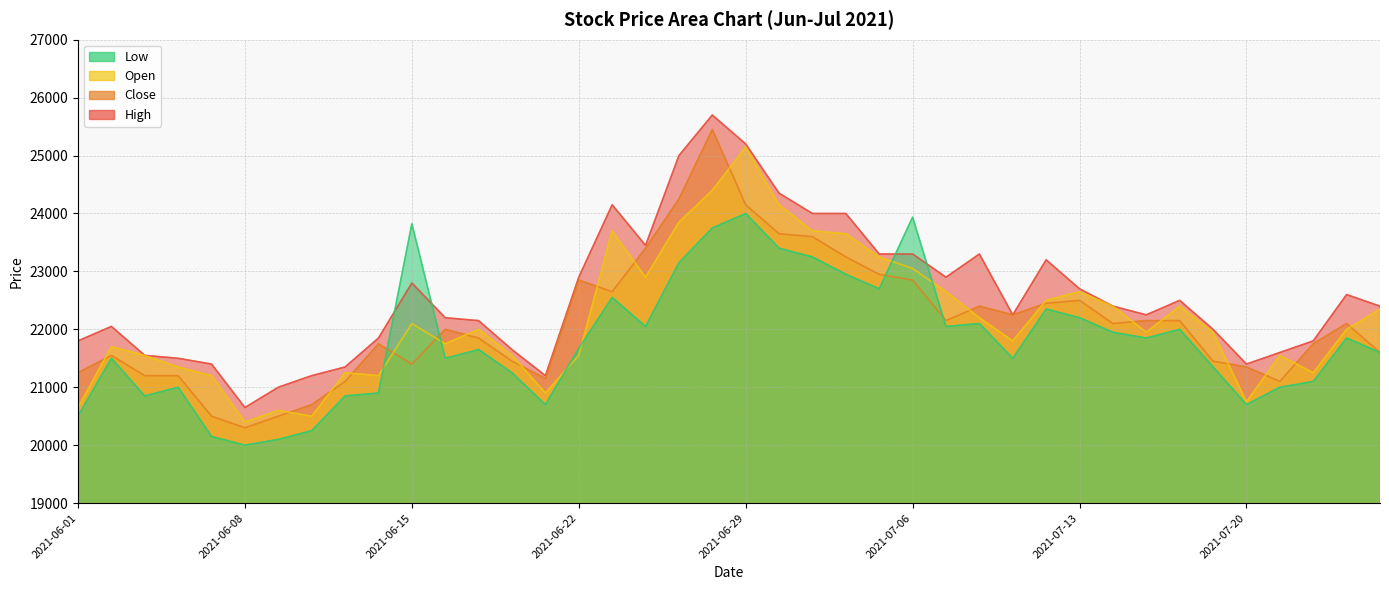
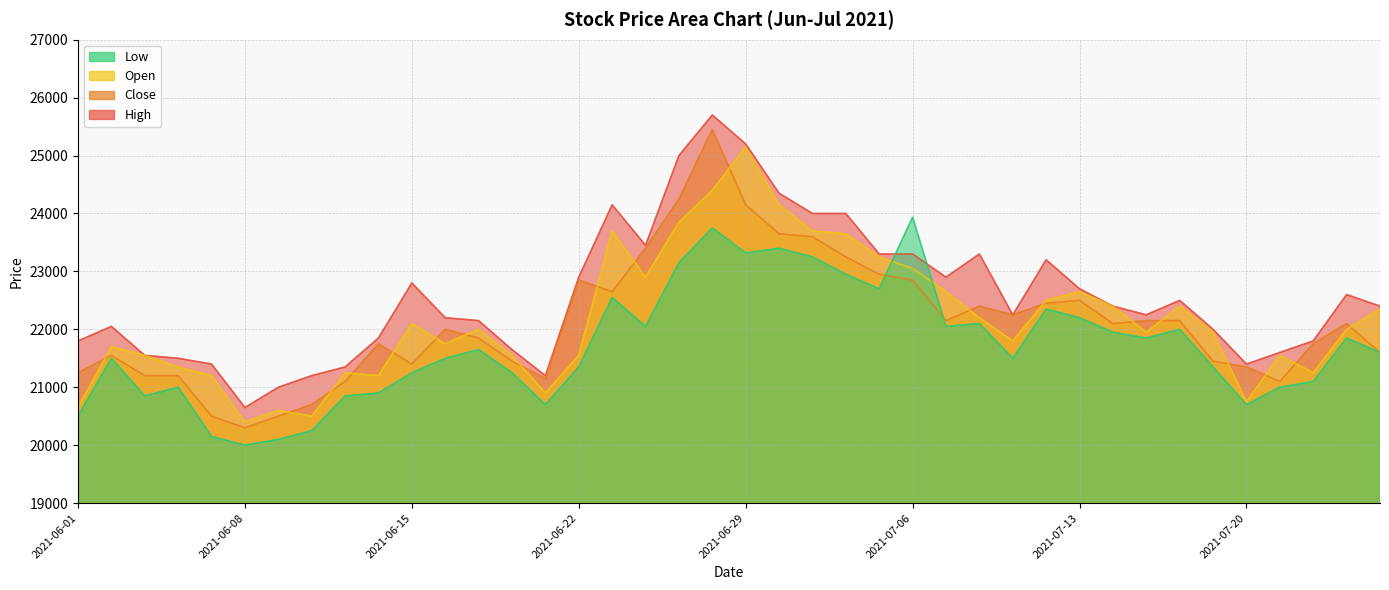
Low, 2021-06-15: 23800 -> 21300
Low, 2021-06-22: 21700 -> 21400
Low, 2021-06-29: 24000 -> 23300
